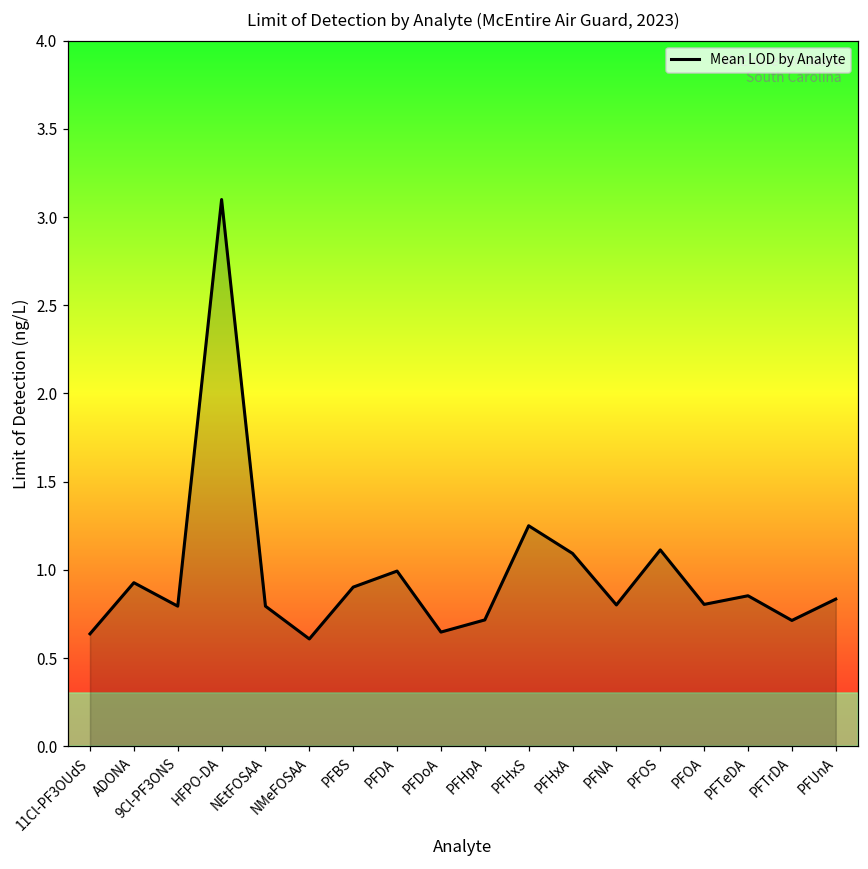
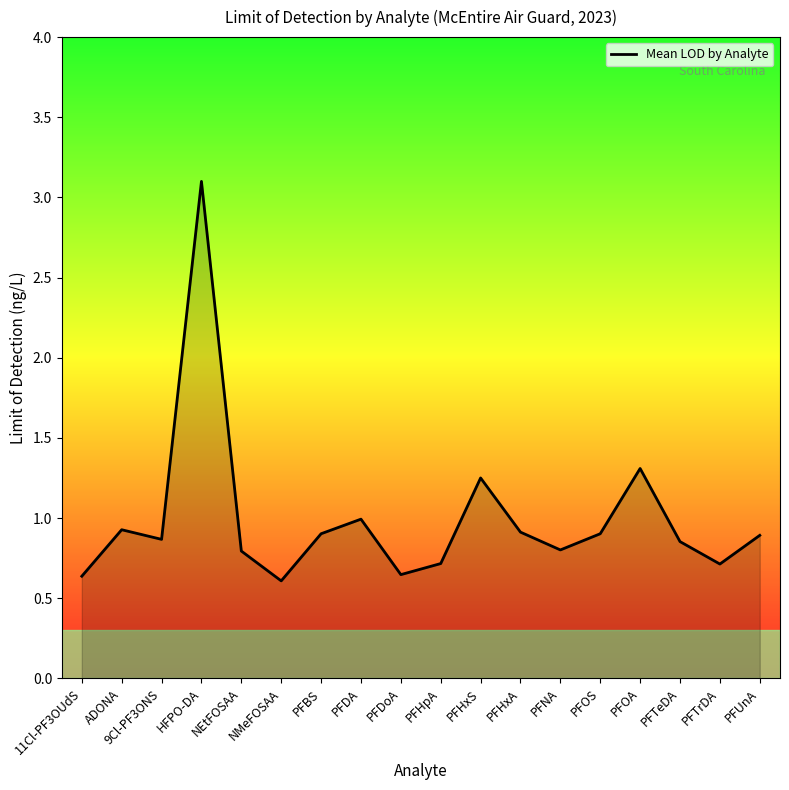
9Cl-PF3ONS: 0.79 -> 0.87
PFHxA: 1.09 -> 0.91
PFOS: 1.11 -> 0.90
PFOA: 0.80 -> 1.31
PFUnA: 0.83 -> 0.89
